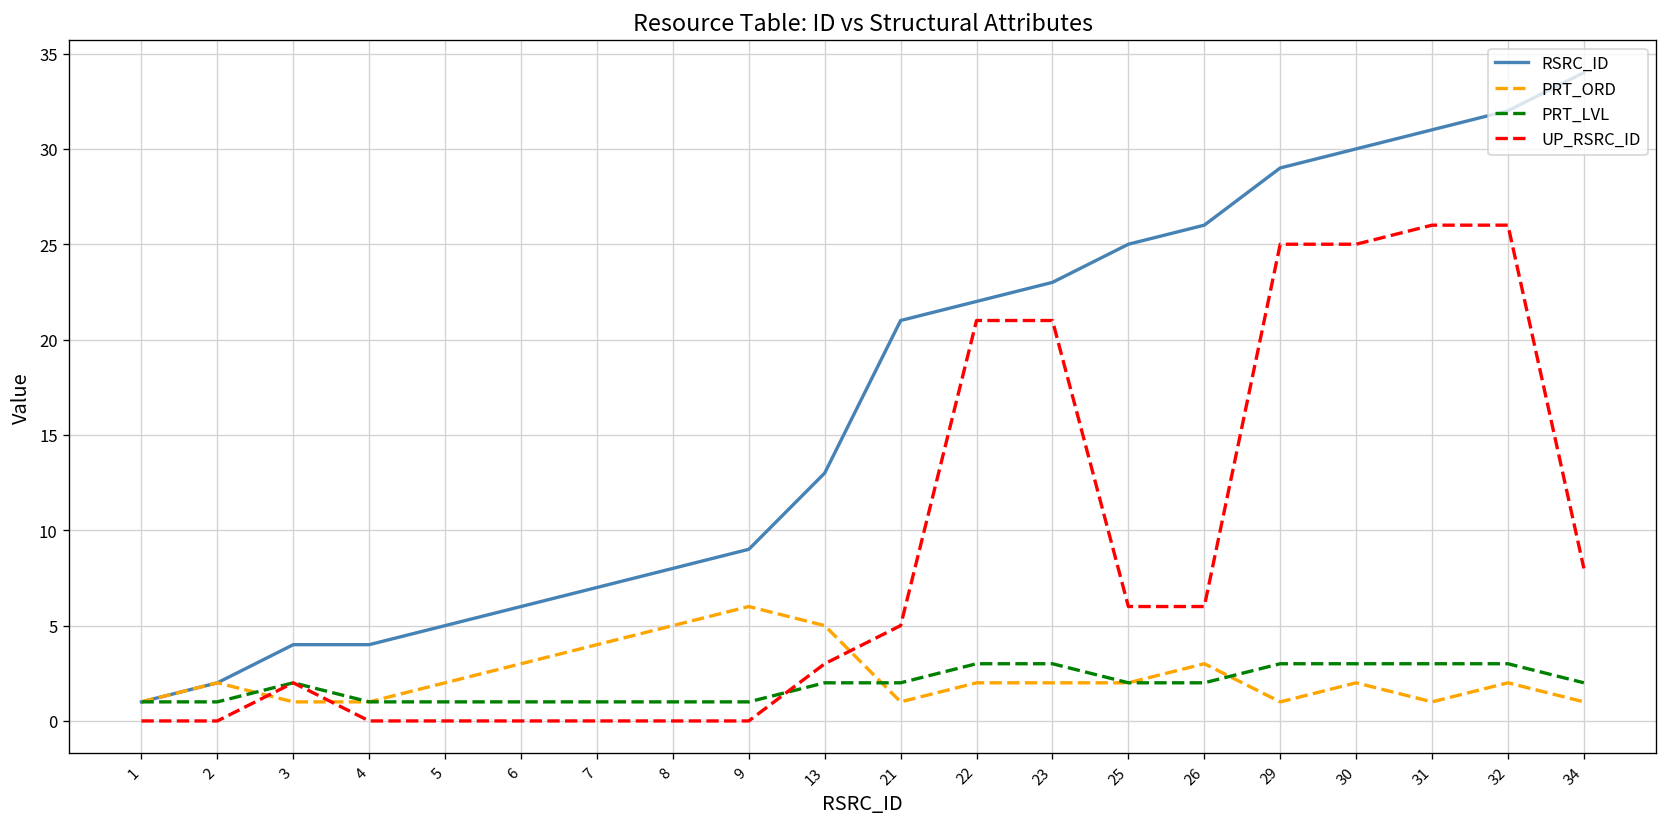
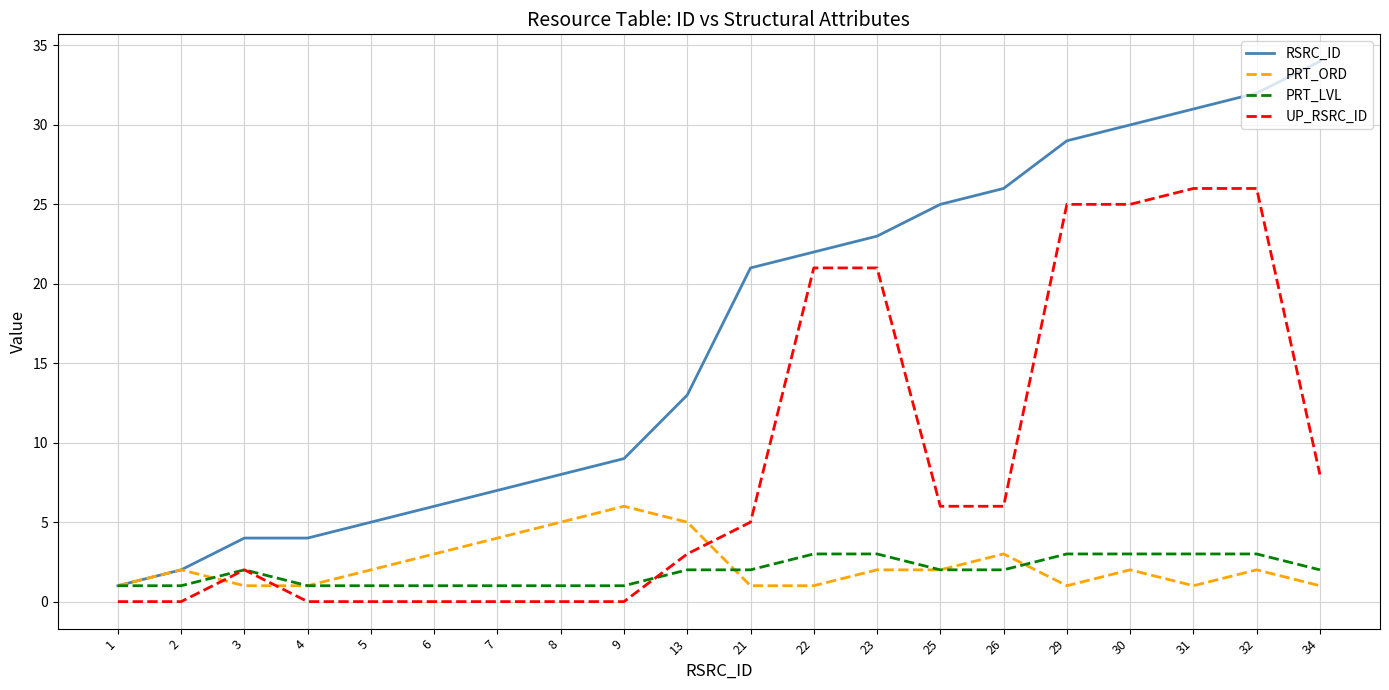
PRT_ORD, 22: 2 -> 1
